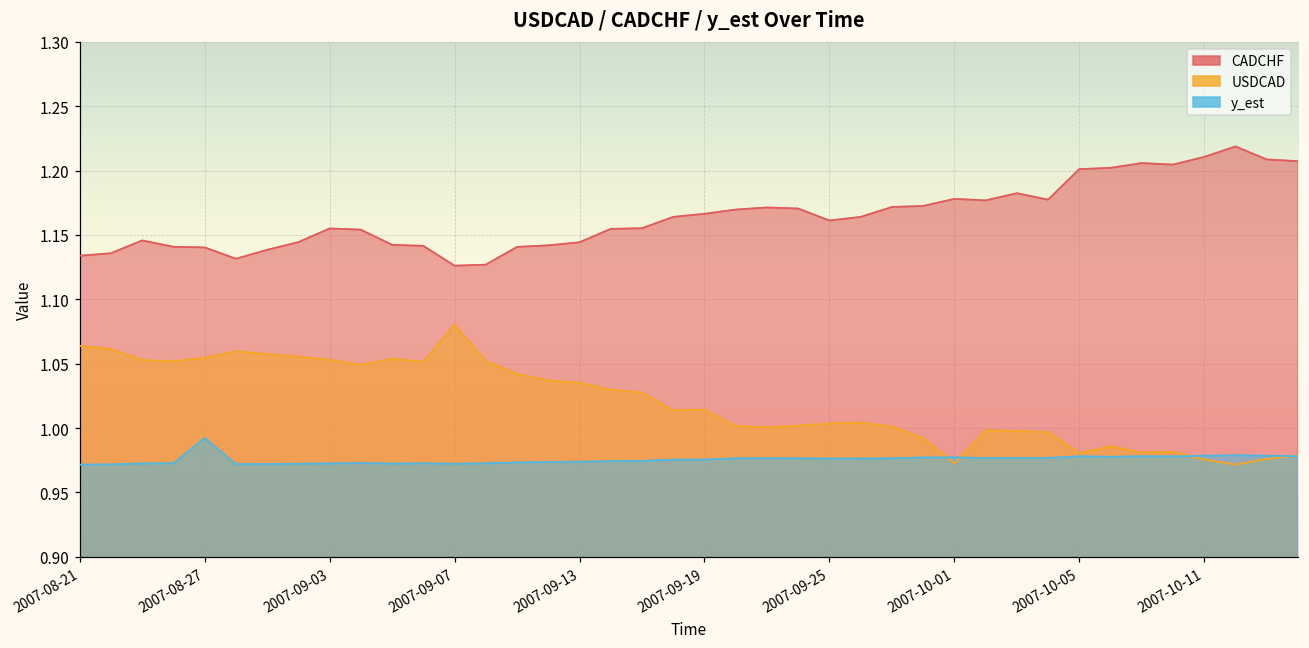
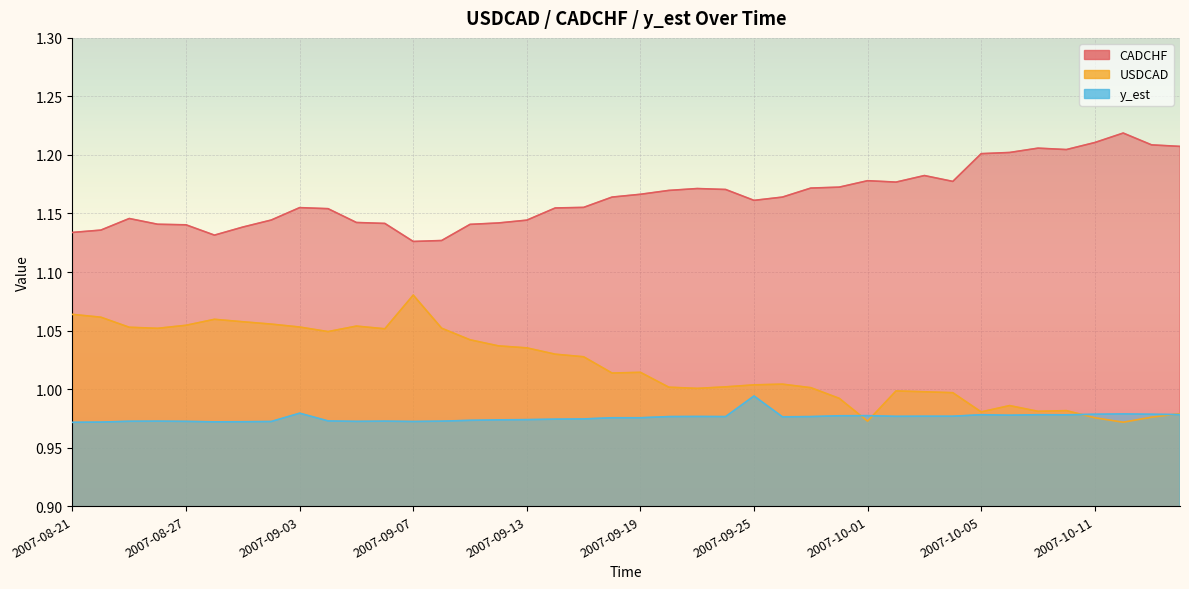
y_est, 2007-08-27: 0.992 -> 0.972
y_est, 2007-09-03: 0.973 -> 0.979
y_est, 2007-09-25: 0.976 -> 0.994
